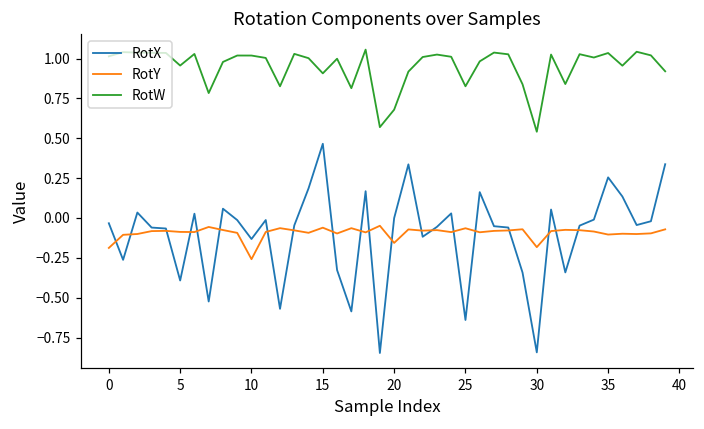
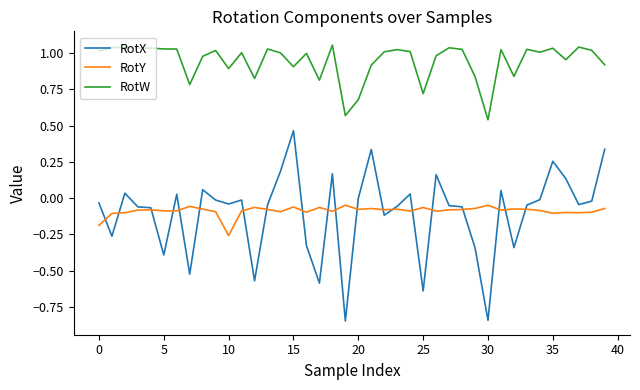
RotW, 5: 0.96 -> 1.03
RotX, 10: -0.13 -> -0.04
RotW, 10: 1.02 -> 0.89
RotY, 20: -0.16 -> -0.08
RotW, 25: 0.83 -> 0.72
RotY, 30: -0.18 -> -0.05
